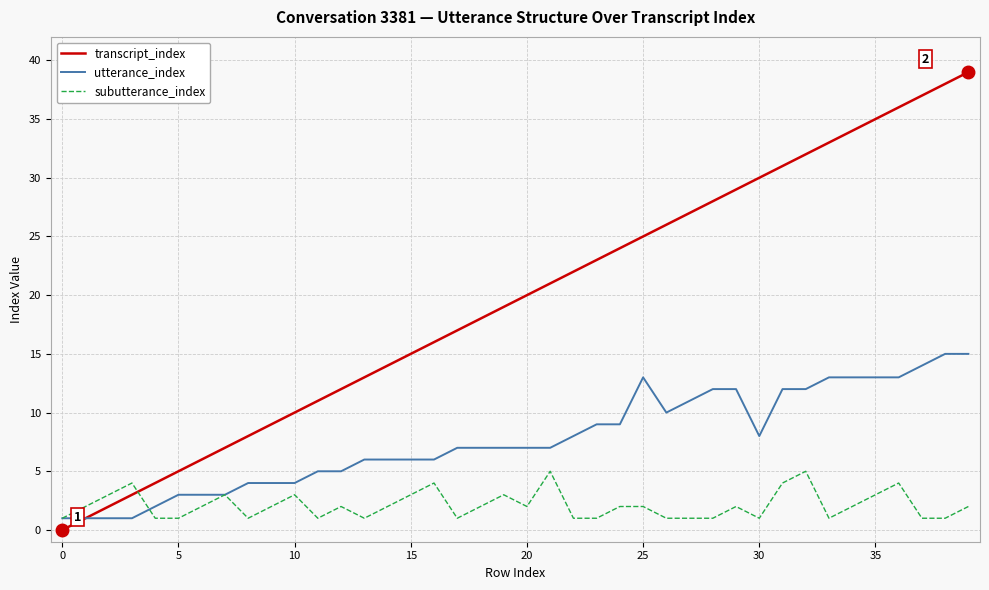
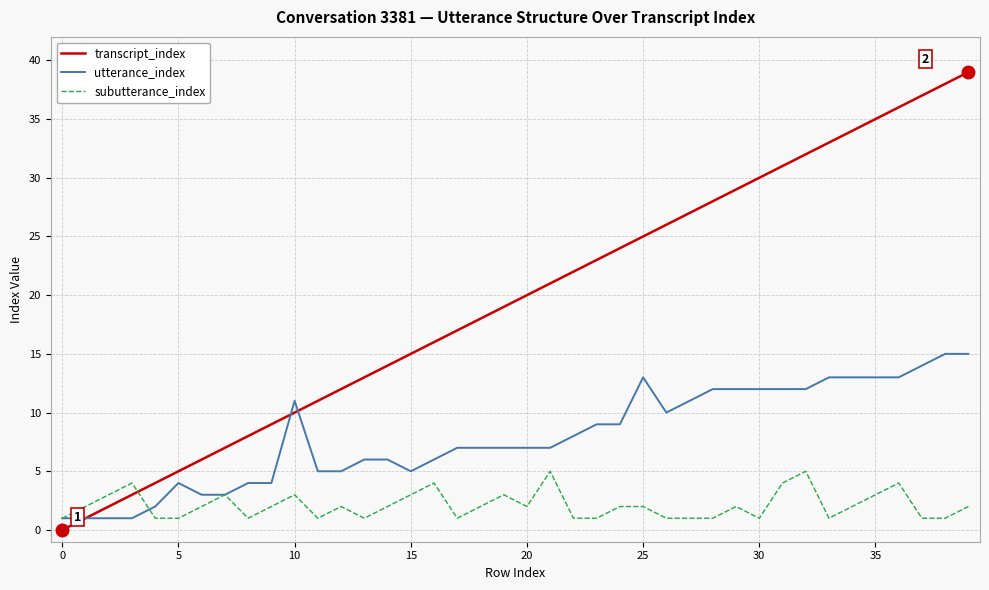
utterance_index, 5: 3 -> 4
utterance_index, 10: 4 -> 11
utterance_index, 15: 6 -> 5
utterance_index, 30: 8 -> 12
